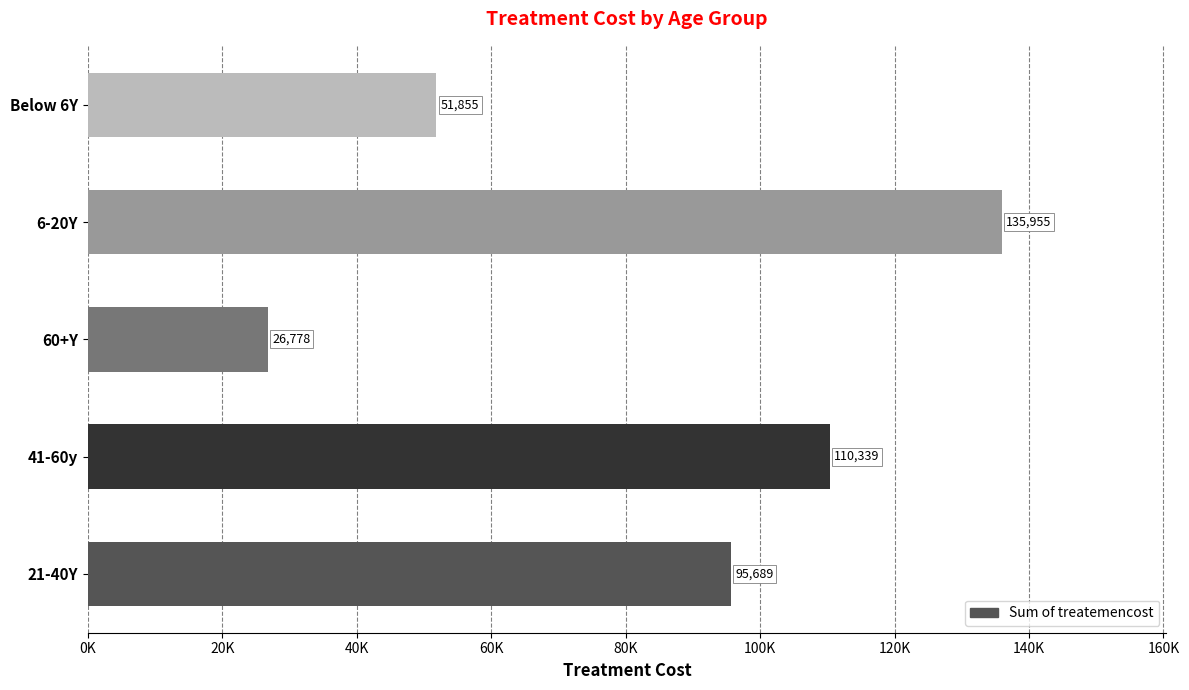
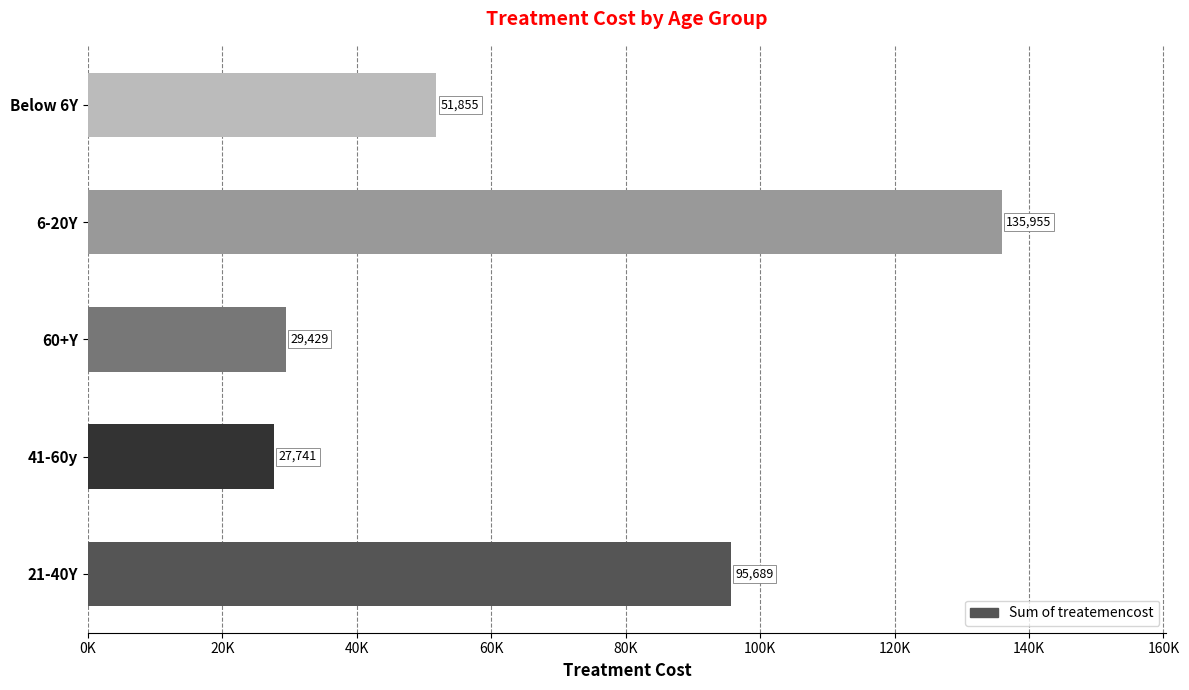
60+Y: 26,778 -> 29,429
41-60y: 110,339 -> 27,741
